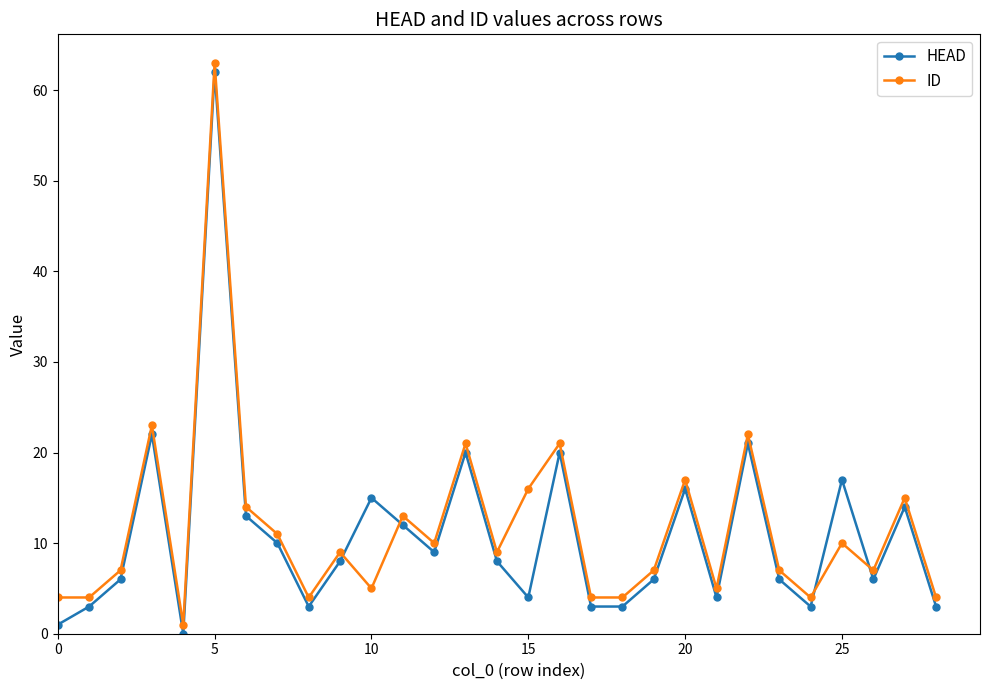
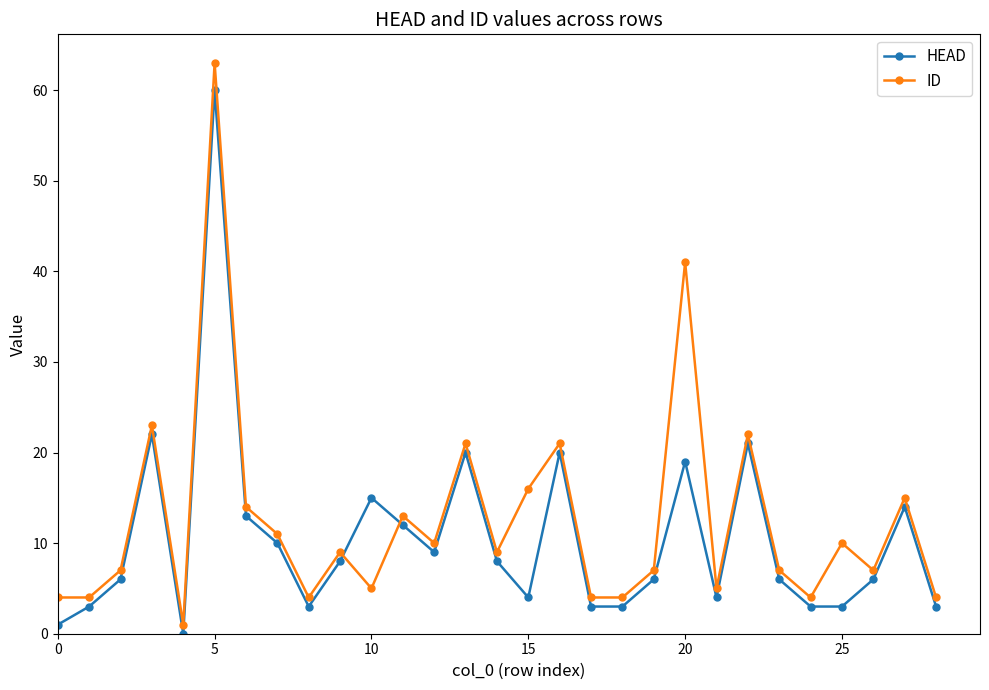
HEAD, 5: 62 -> 60
HEAD, 20: 16 -> 19
ID, 20: 17 -> 41
HEAD, 25: 17 -> 3
